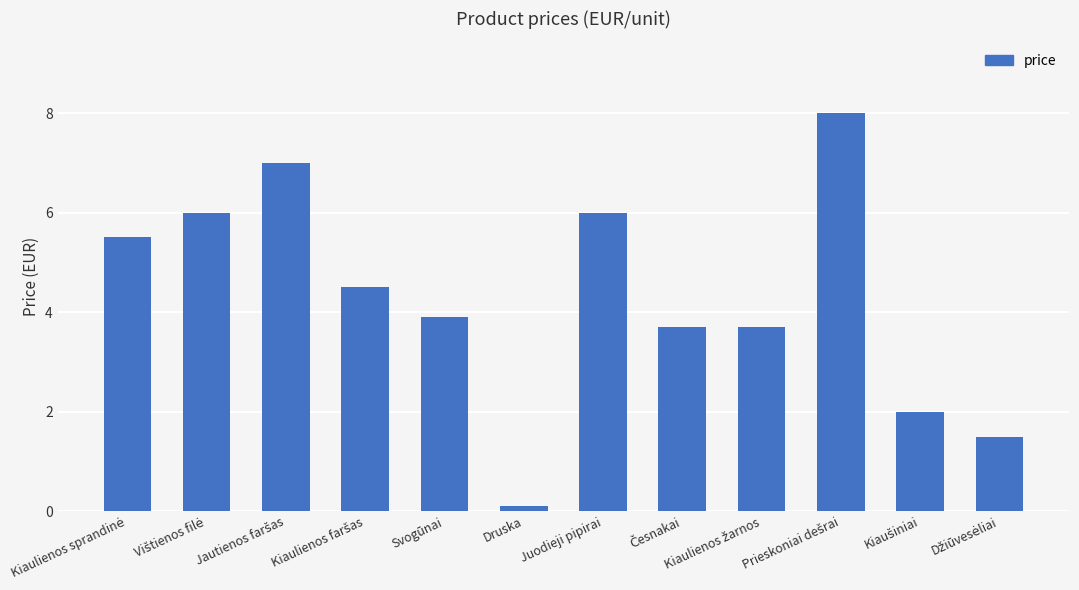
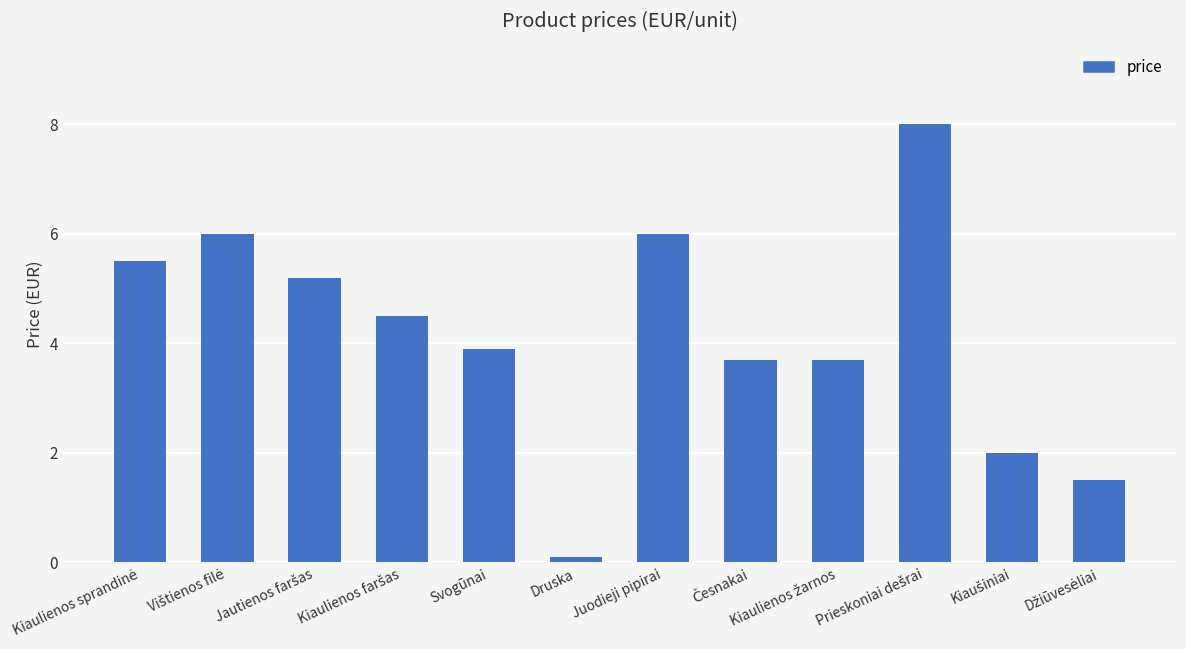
Jautienos faršas: 7.0 -> 5.2
